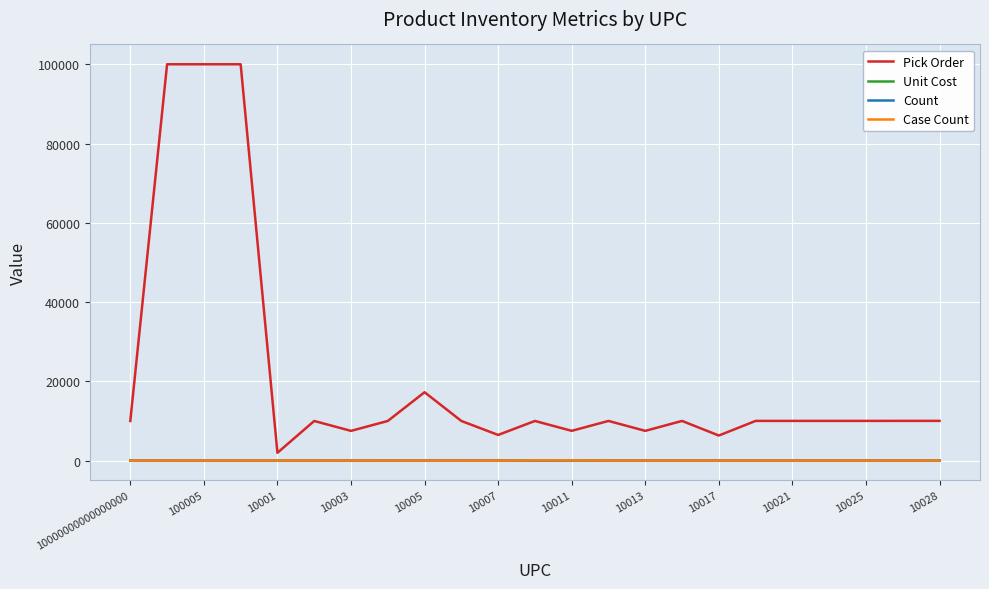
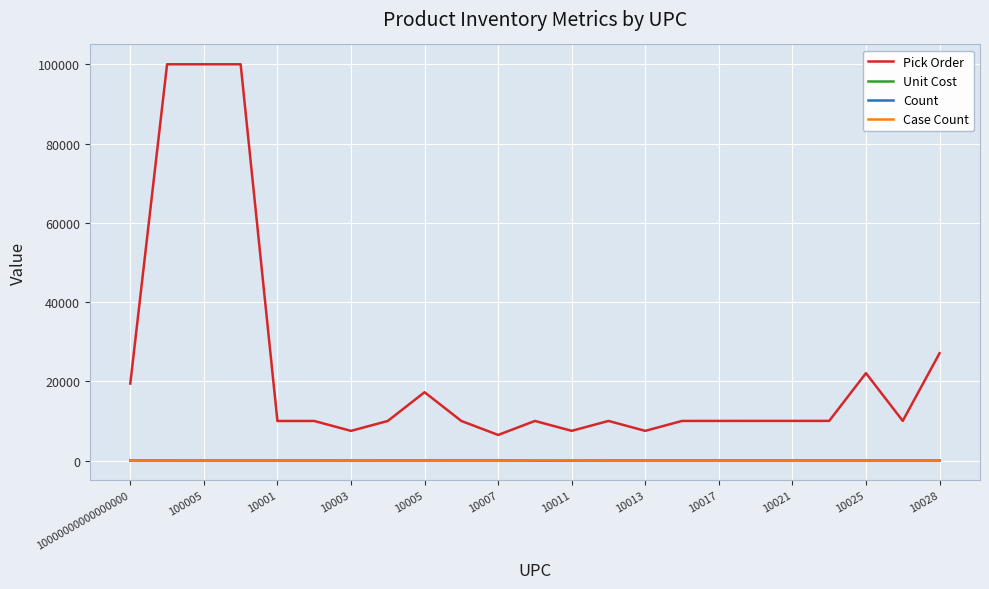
Pick Order, 10000000000000000: 10000 -> 19000
Pick Order, 10001: 2000 -> 10000
Pick Order, 10017: 6000 -> 10000
Pick Order, 10025: 10000 -> 22000
Pick Order, 10028: 10000 -> 27000
